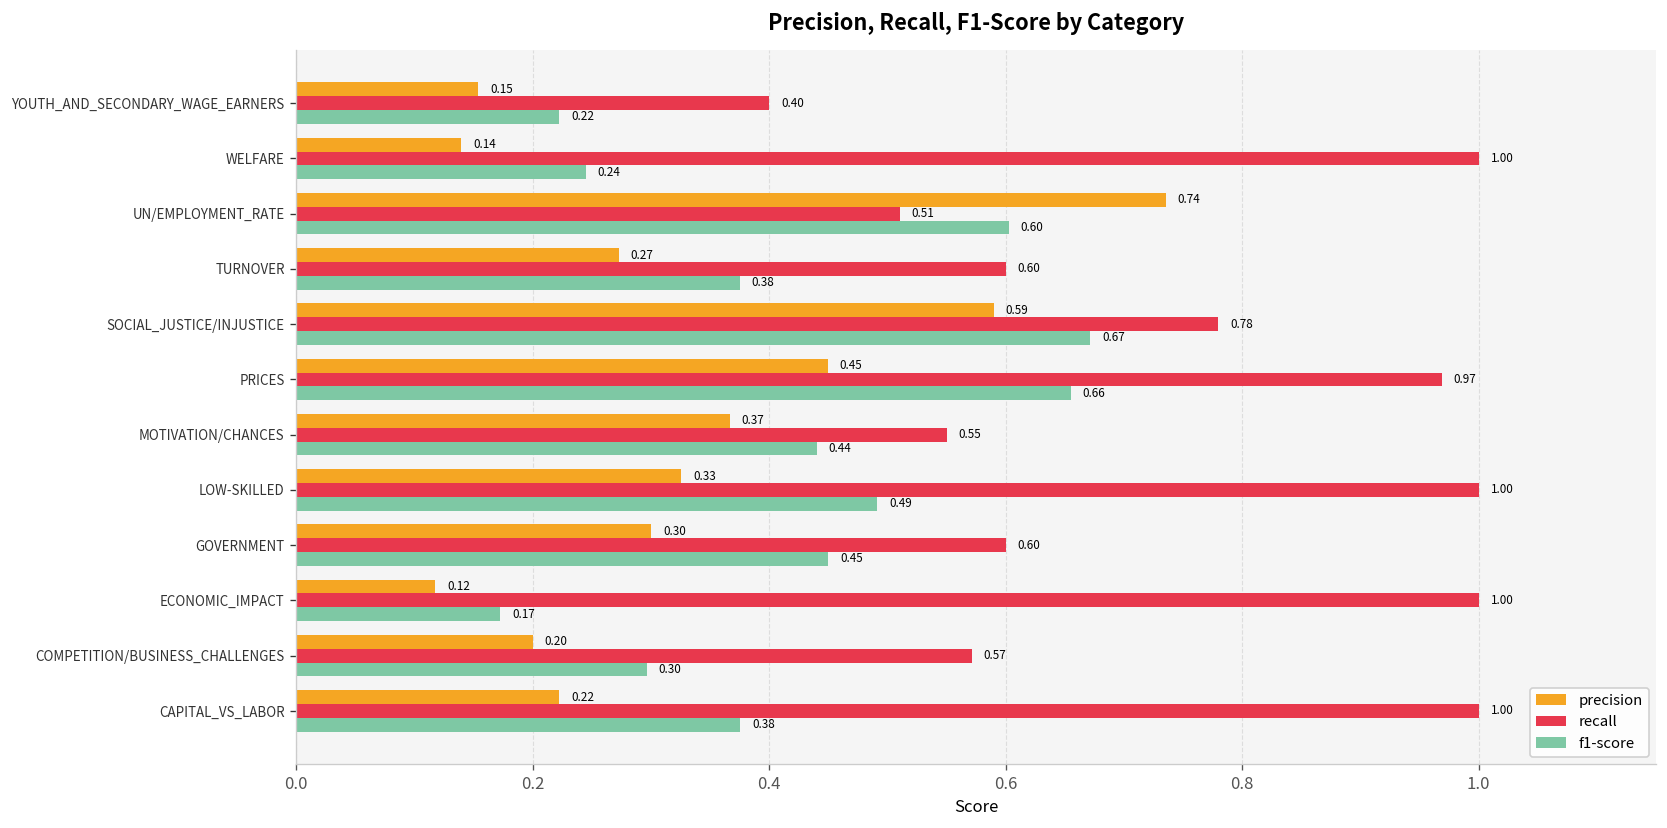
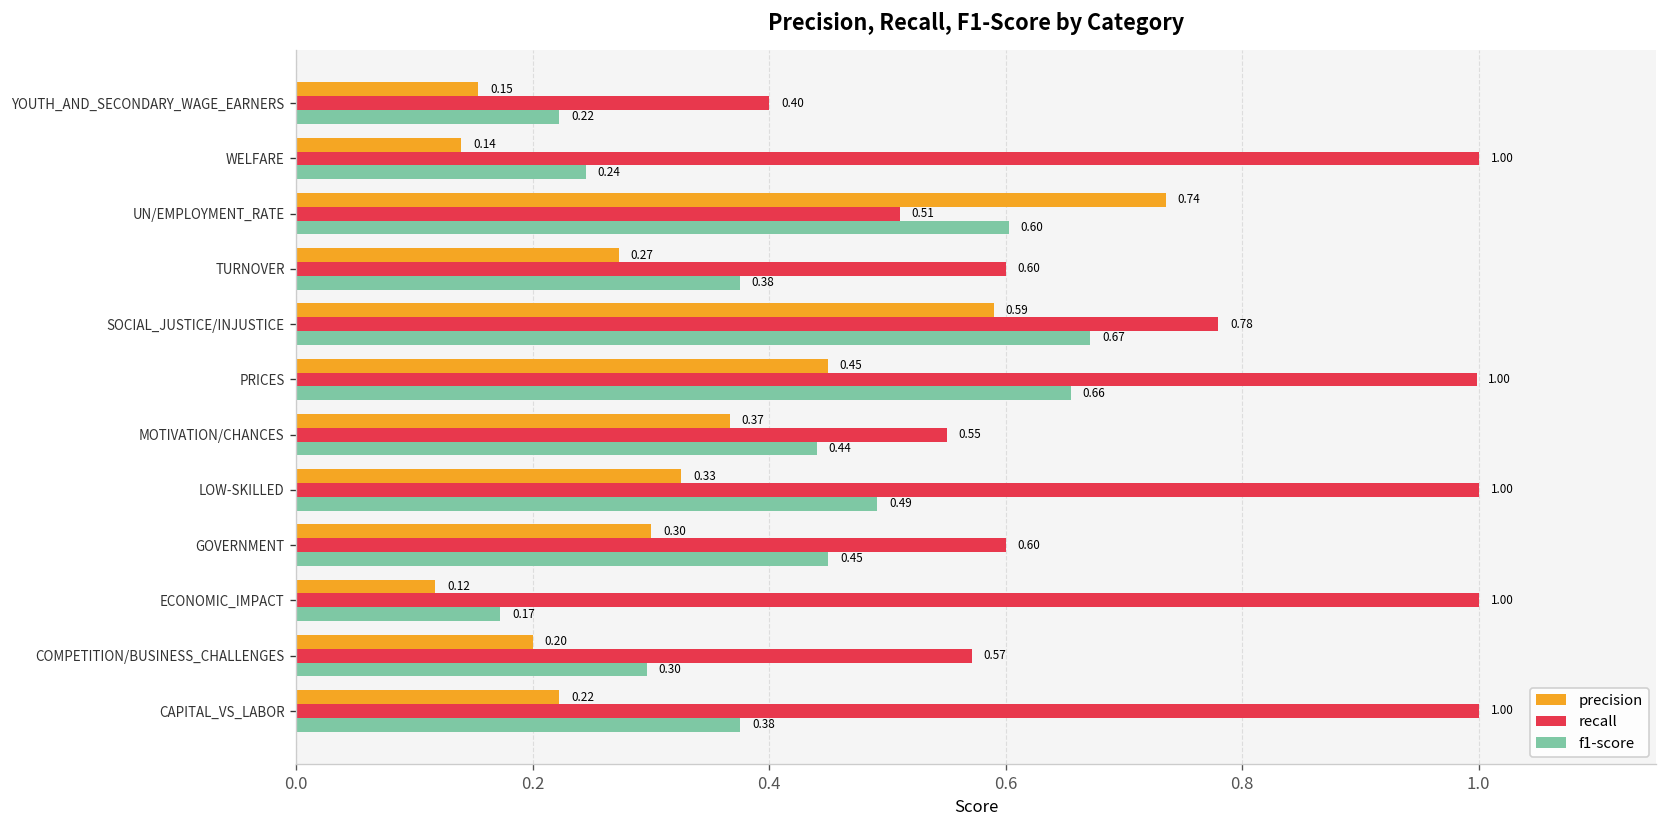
recall, PRICES: 0.97 -> 1.00
